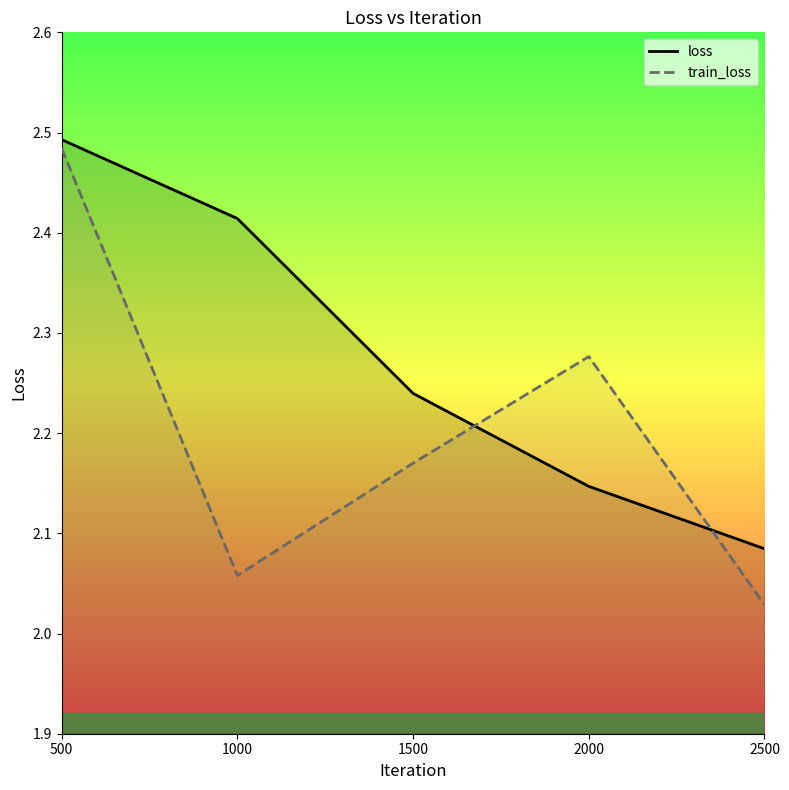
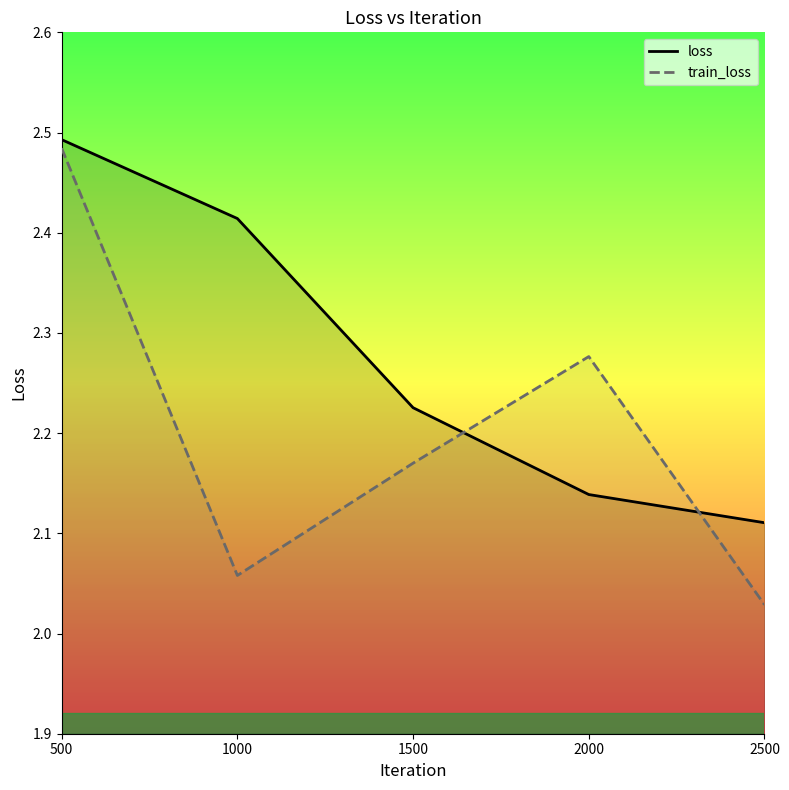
loss, 1500: 2.240 -> 2.225
loss, 2000: 2.147 -> 2.139
loss, 2500: 2.085 -> 2.111
